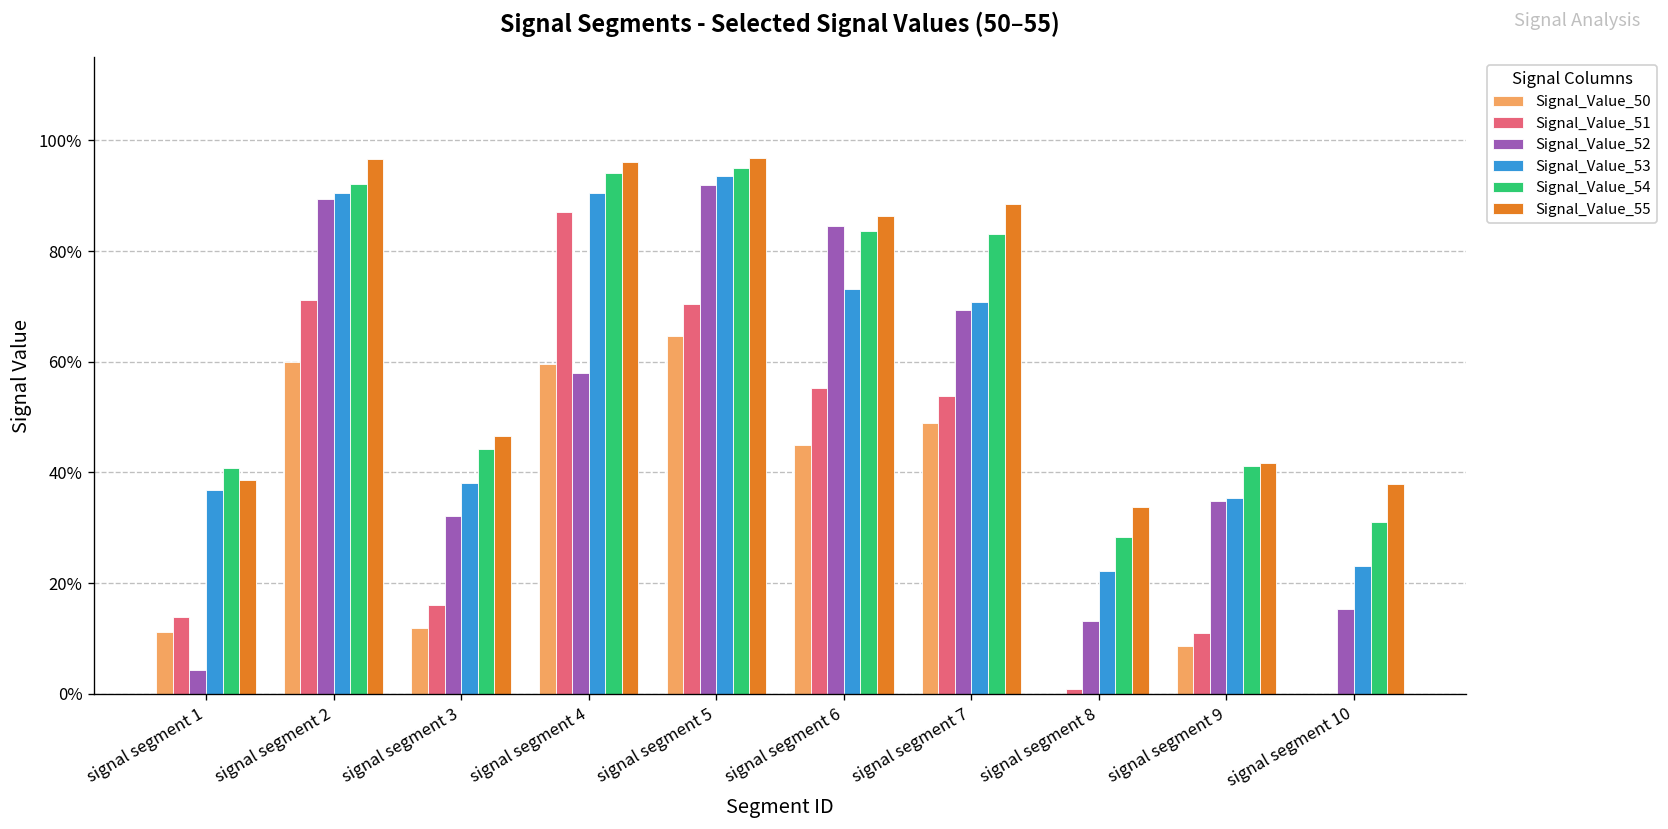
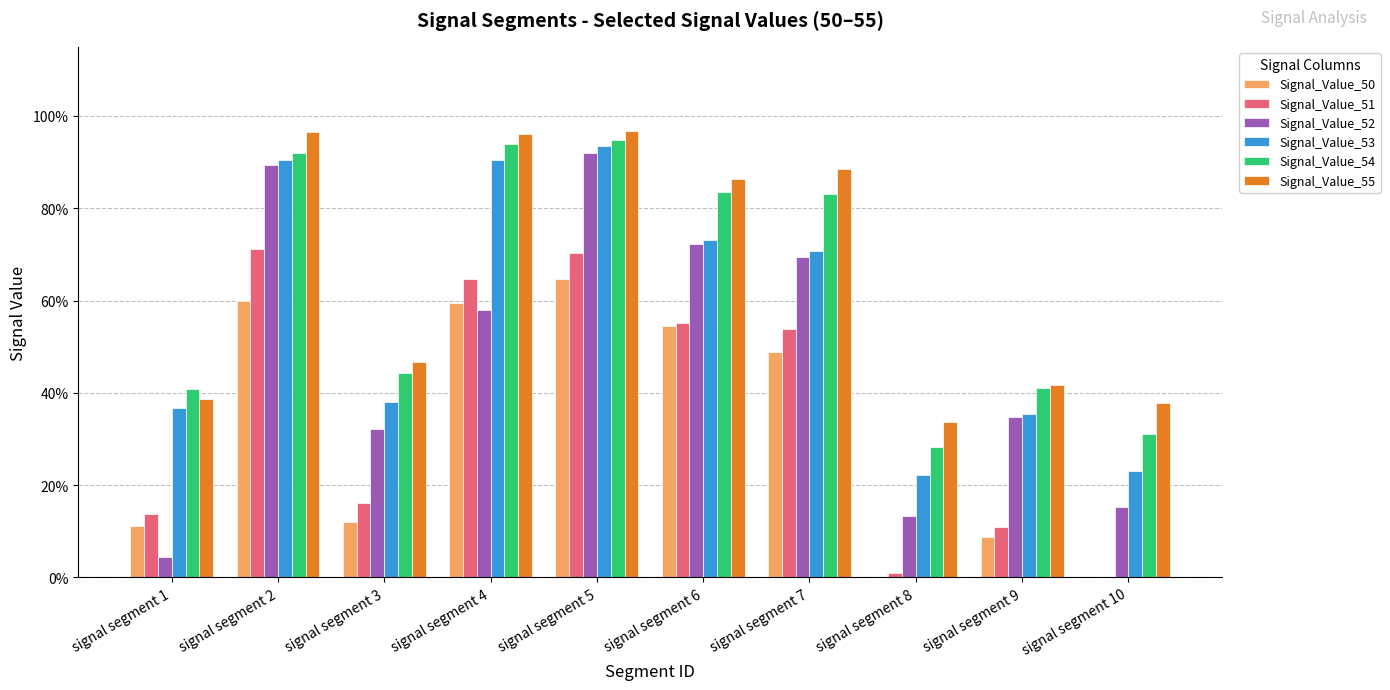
Signal_Value_51, signal segment 4: 87% -> 65%
Signal_Value_50, signal segment 6: 45% -> 55%
Signal_Value_52, signal segment 6: 85% -> 72%
